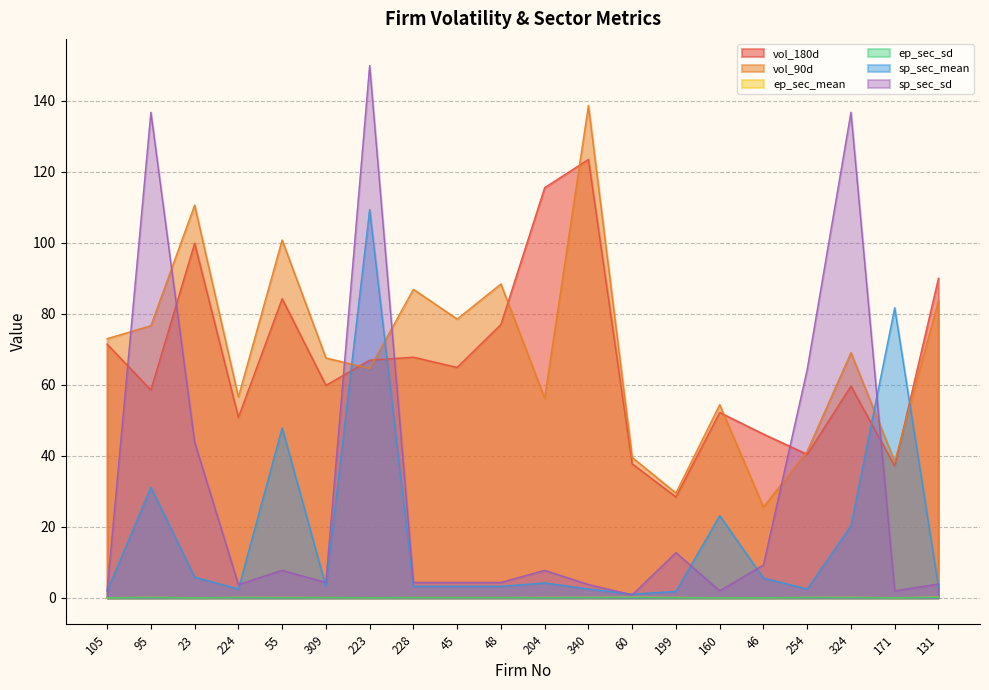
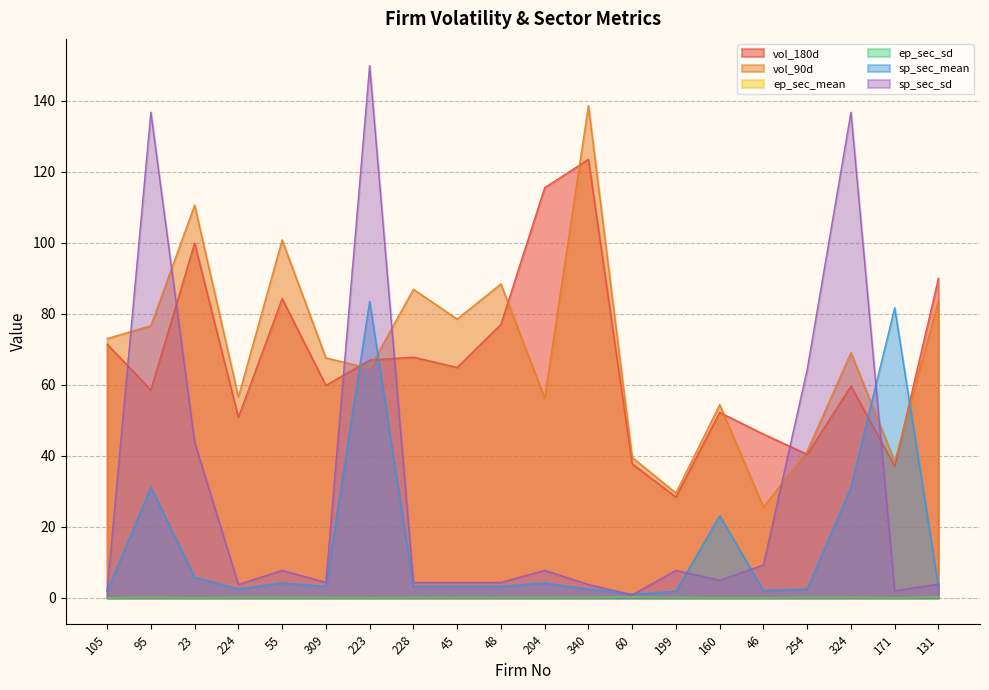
sp_sec_mean, 55: 48 -> 4
sp_sec_mean, 223: 109 -> 84
sp_sec_sd, 199: 13 -> 8
sp_sec_sd, 160: 2 -> 5
sp_sec_mean, 46: 6 -> 2
sp_sec_mean, 324: 20 -> 31
